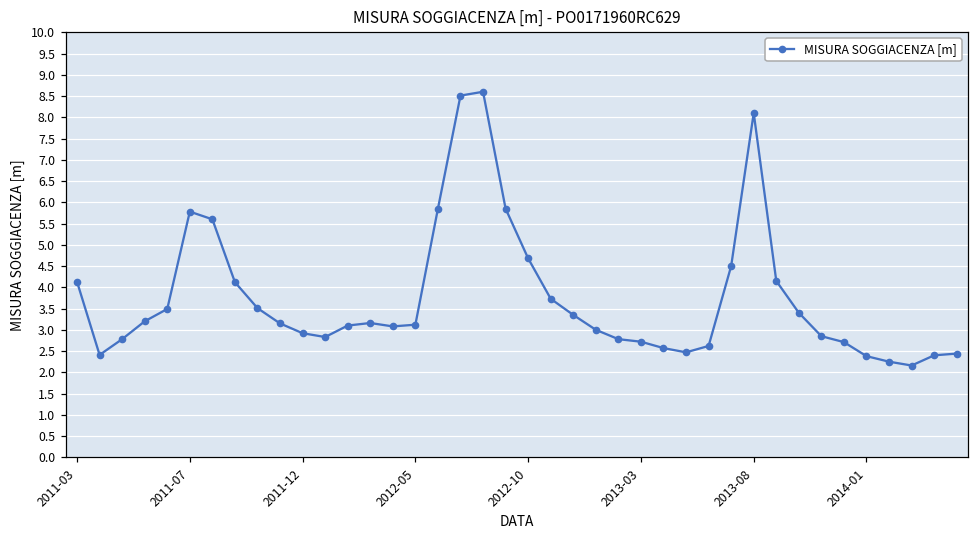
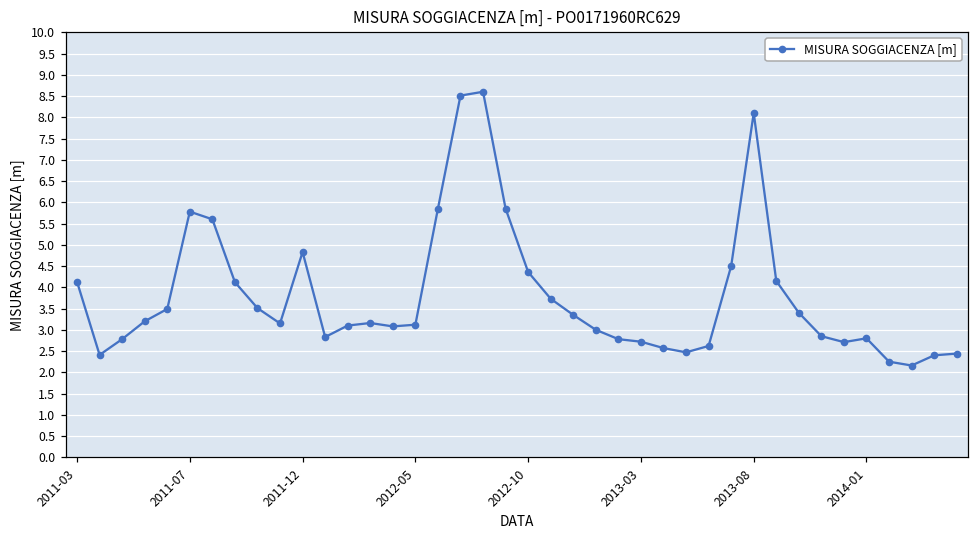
2011-12: 2.9 -> 4.8
2012-10: 4.7 -> 4.4
2014-01: 2.4 -> 2.8
